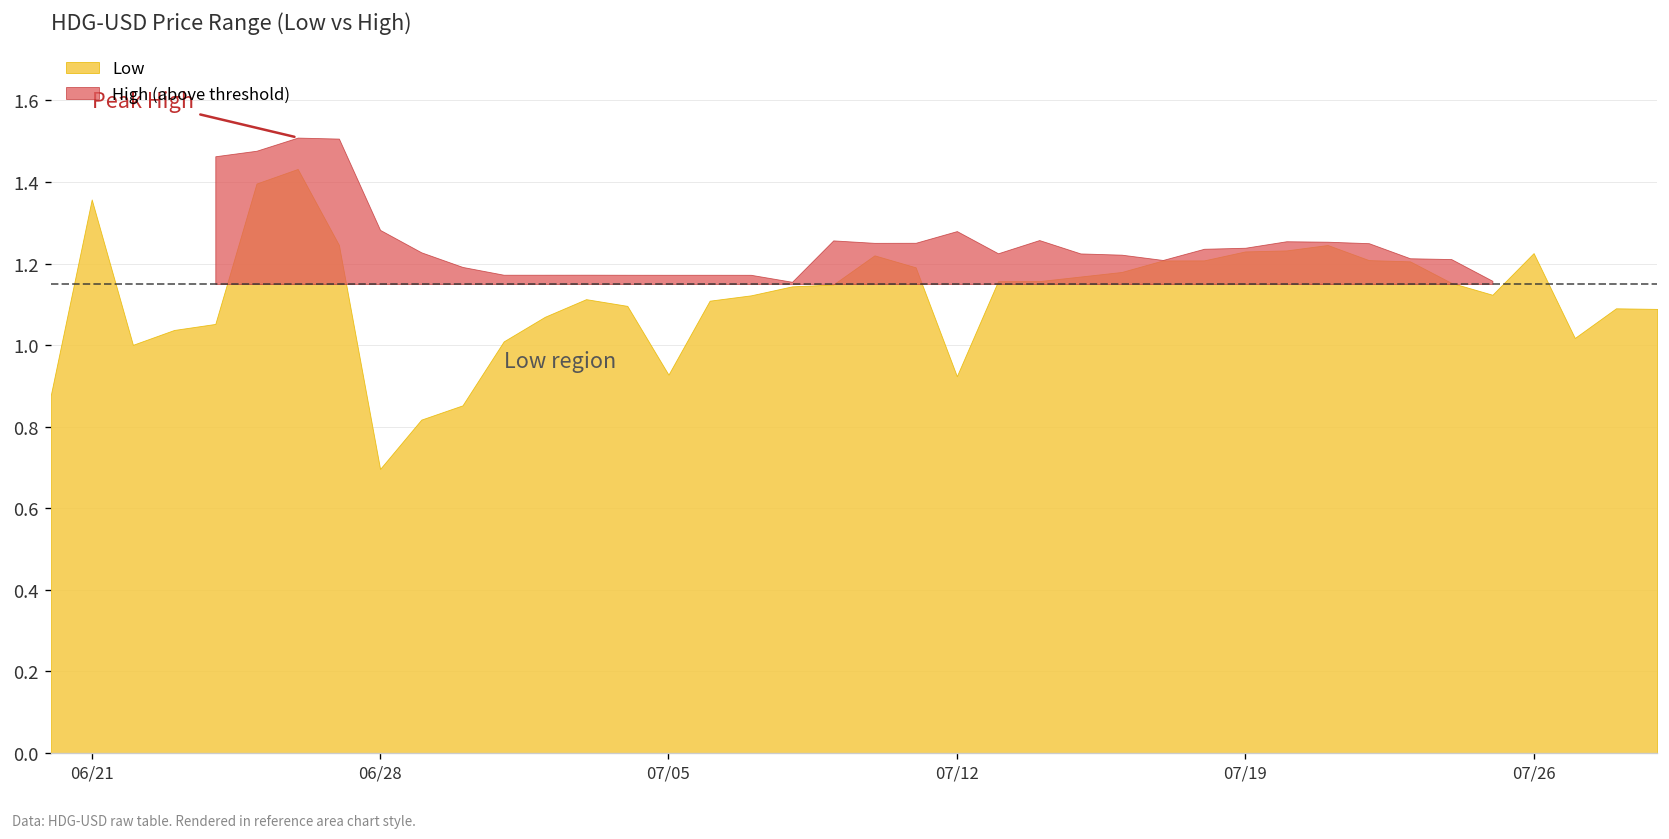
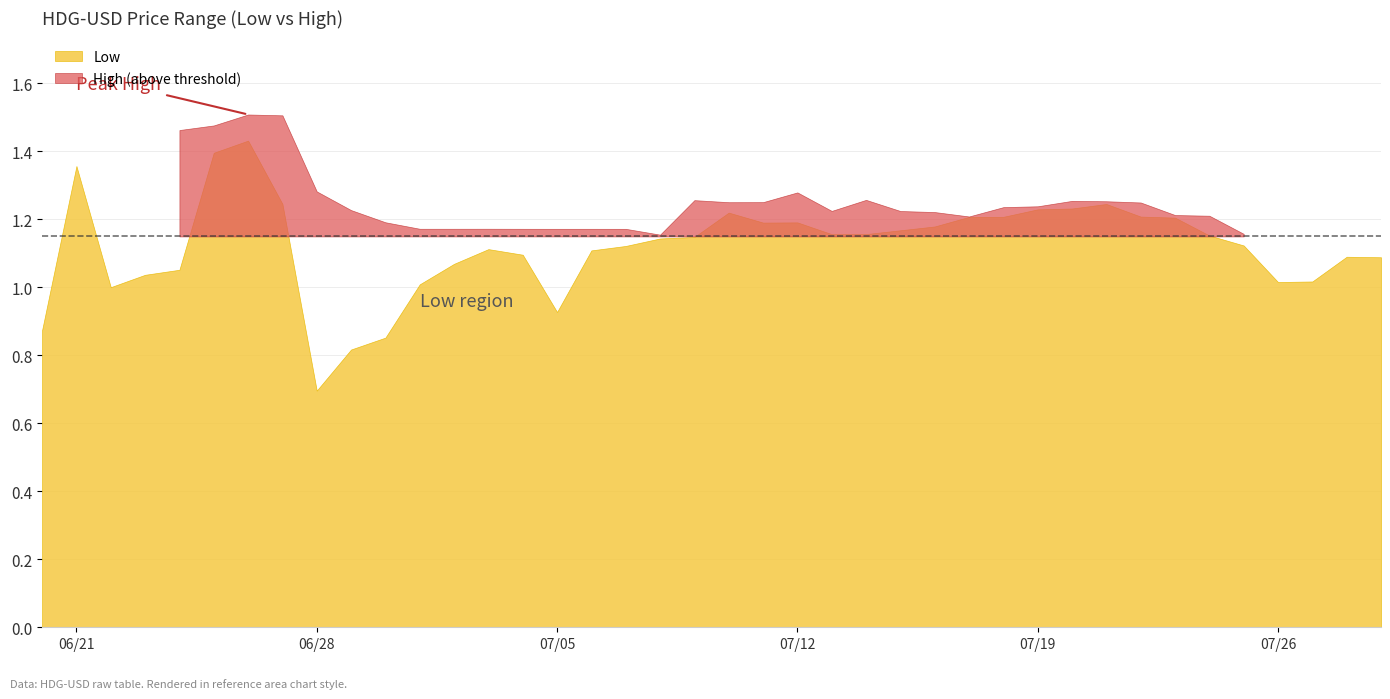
Low, 07/12: 0.92 -> 1.19
Low, 07/26: 1.23 -> 1.02
